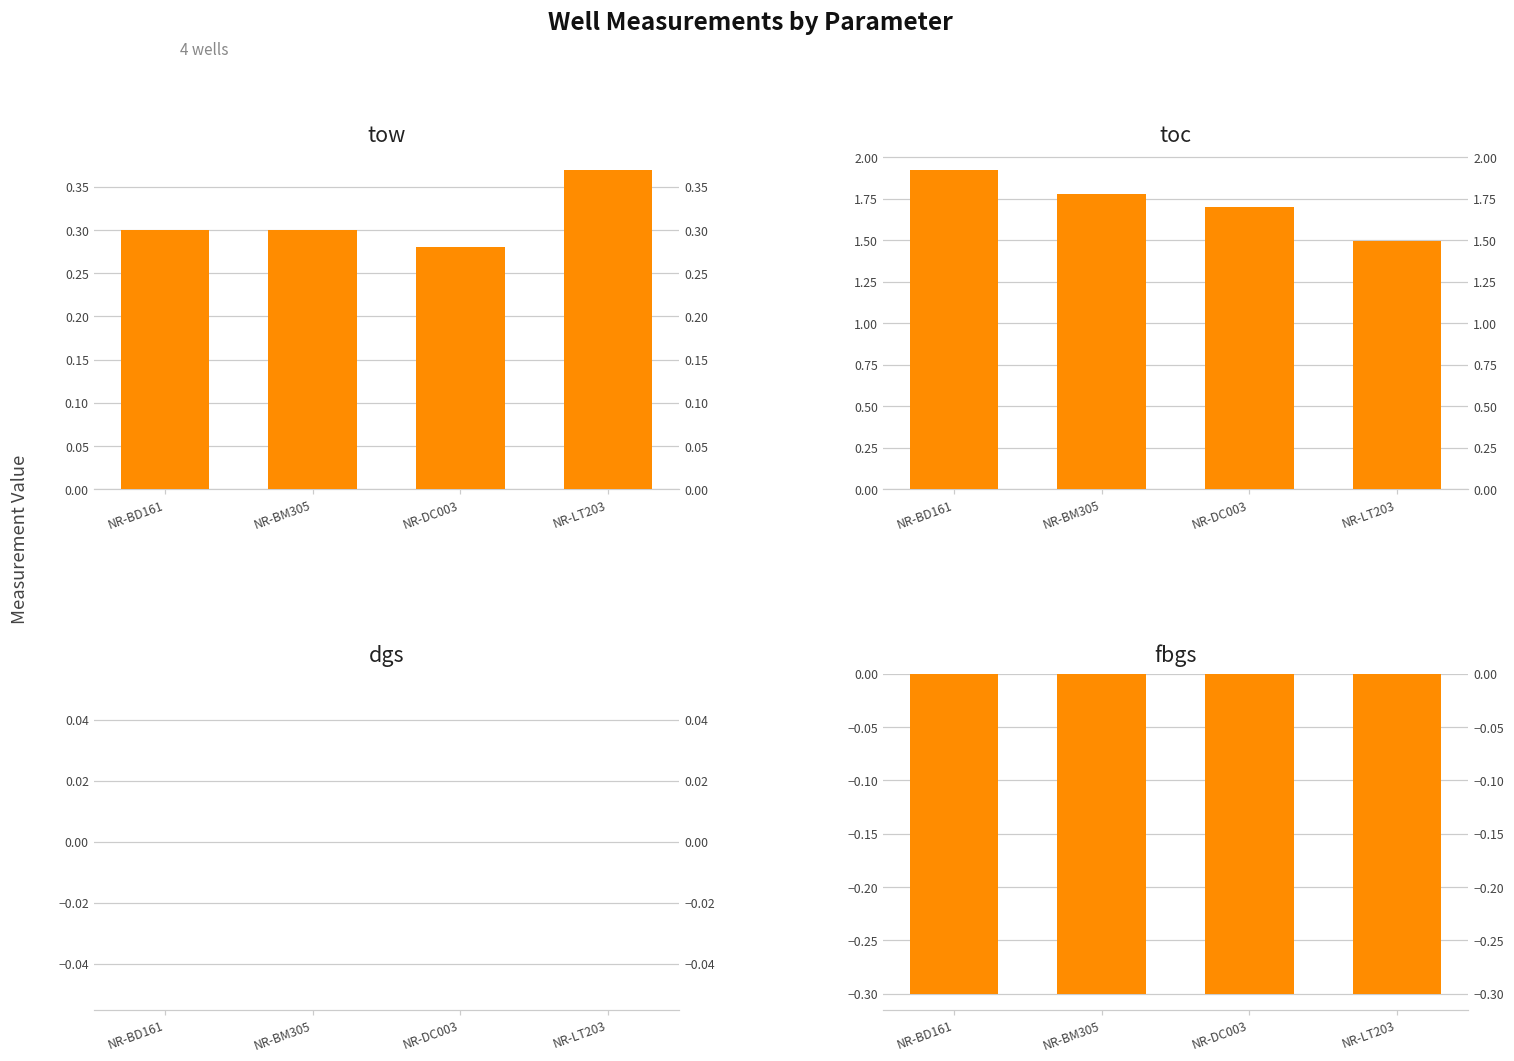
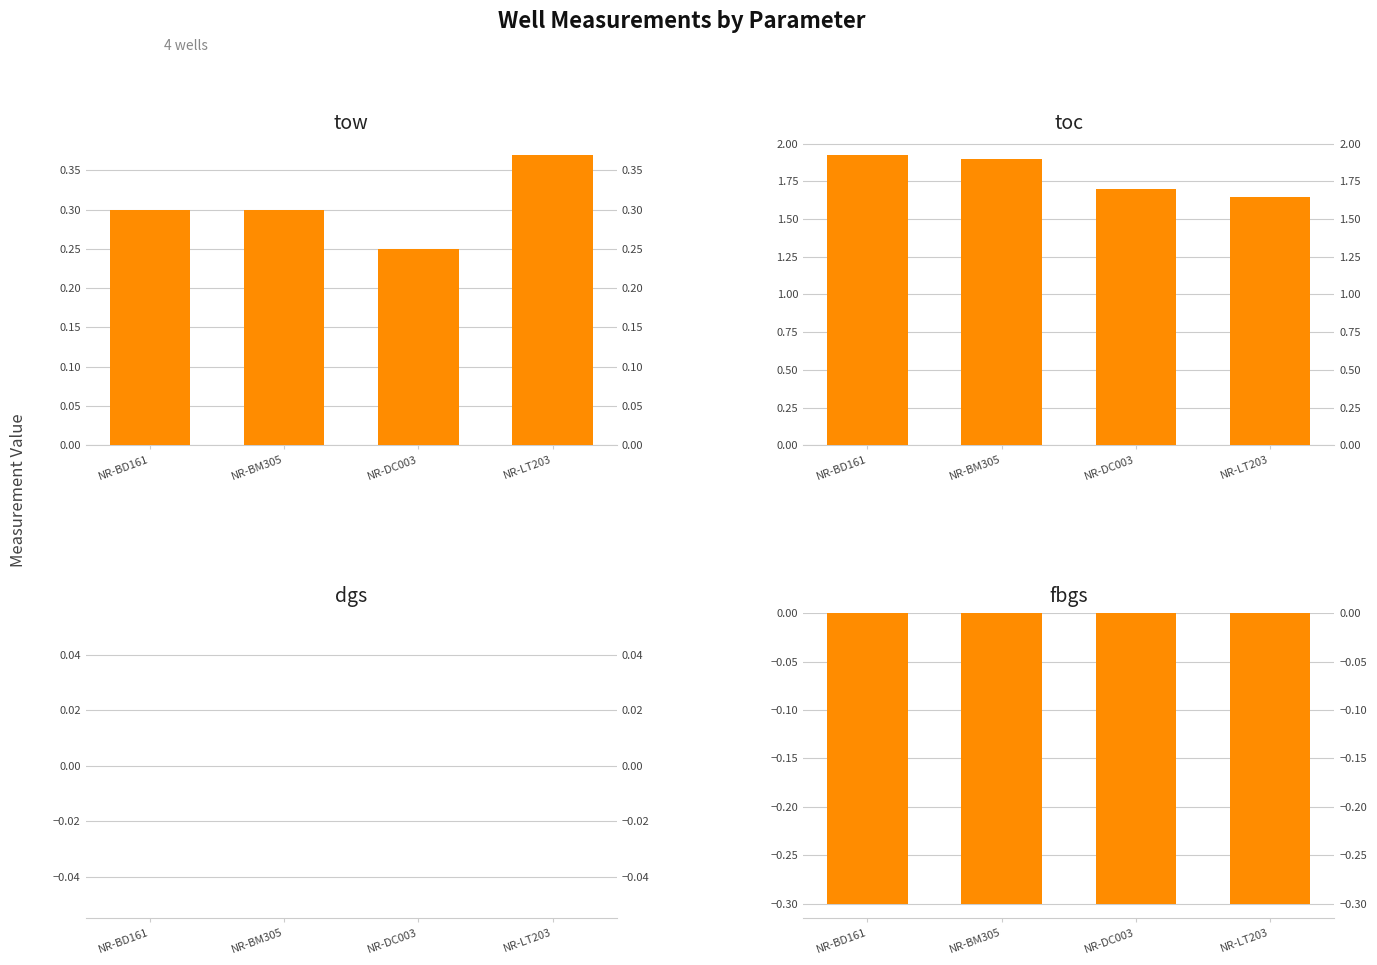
tow, NR-DC003: 0.28 -> 0.25
toc, NR-BM305: 1.78 -> 1.90
toc, NR-LT203: 1.50 -> 1.65
